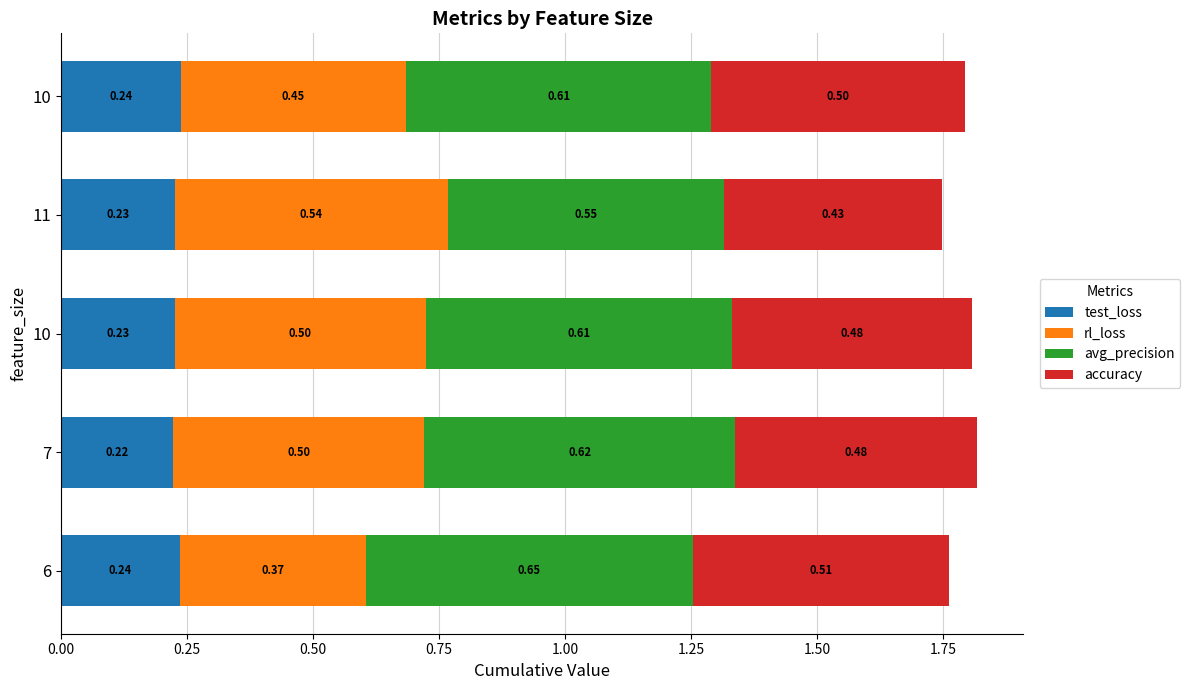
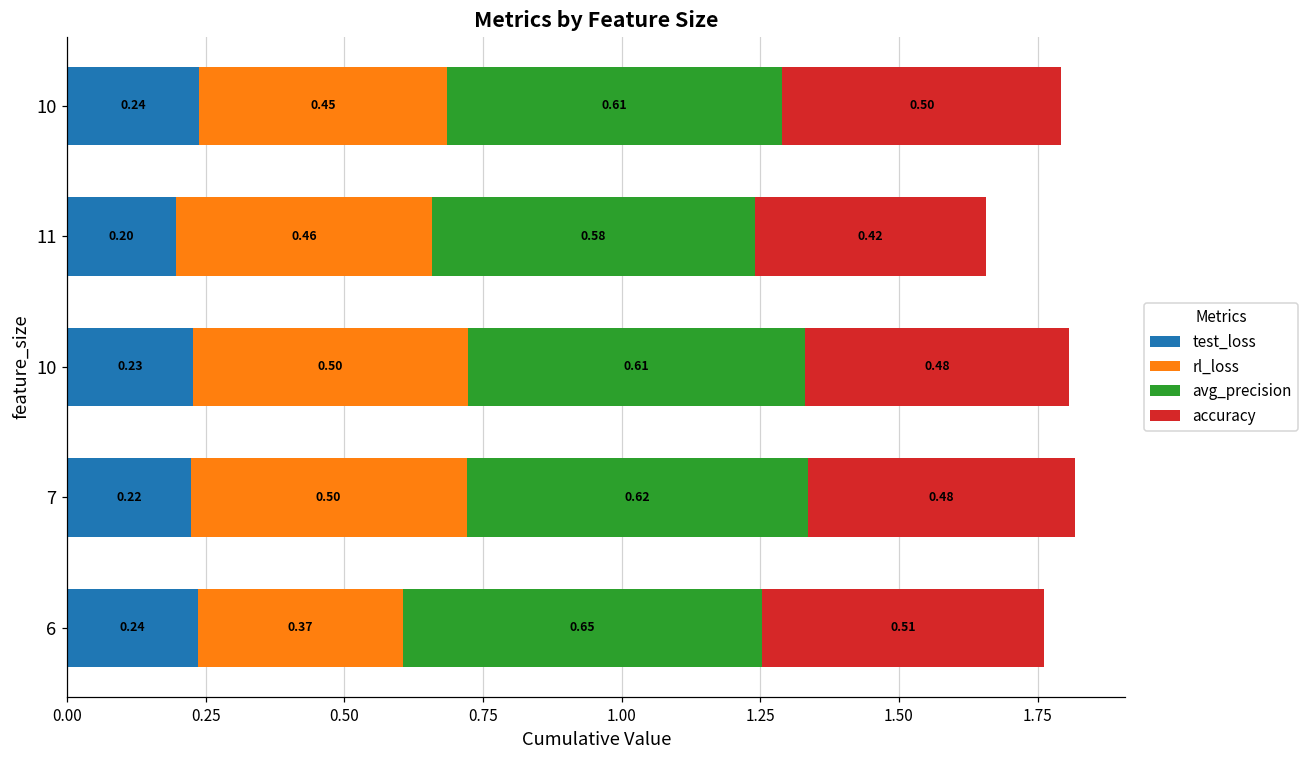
test_loss, 11: 0.23 -> 0.20
rl_loss, 11: 0.54 -> 0.46
avg_precision, 11: 0.55 -> 0.58
accuracy, 11: 0.43 -> 0.42
